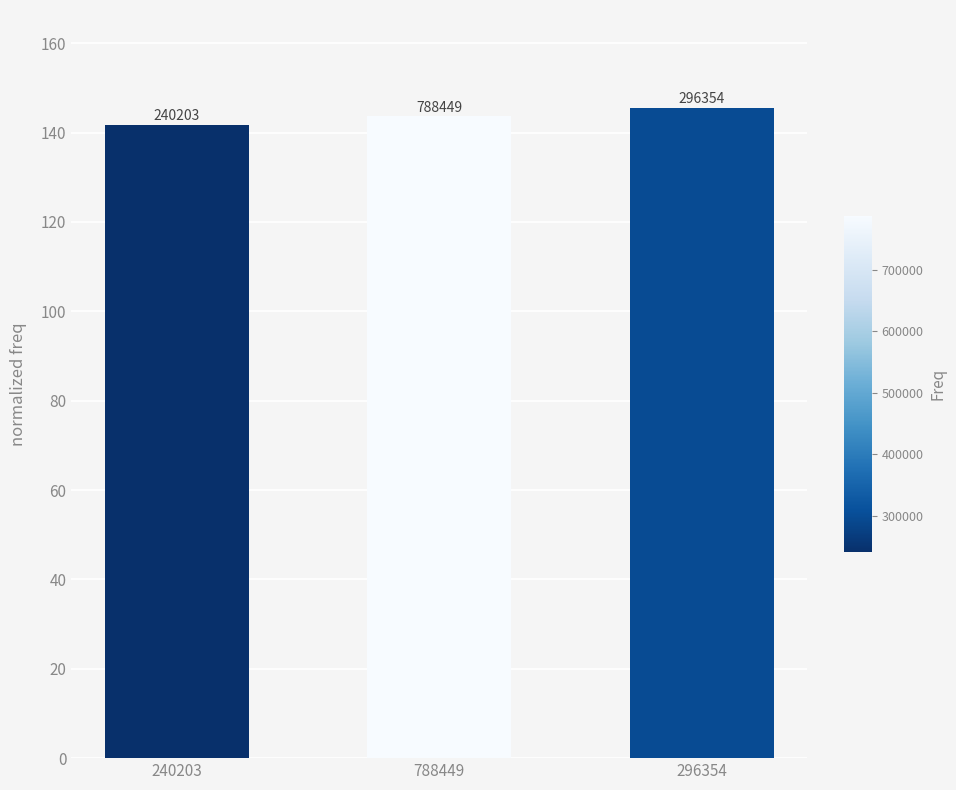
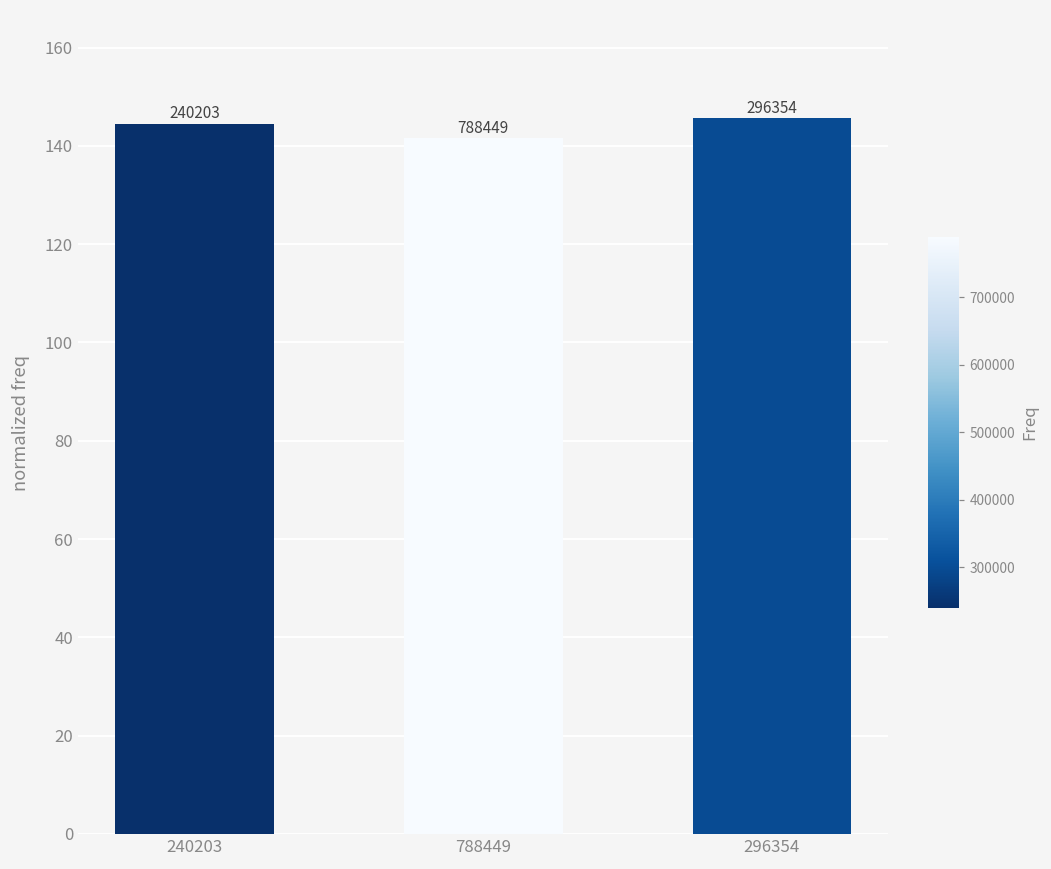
240203: 142 -> 145
788449: 144 -> 142
